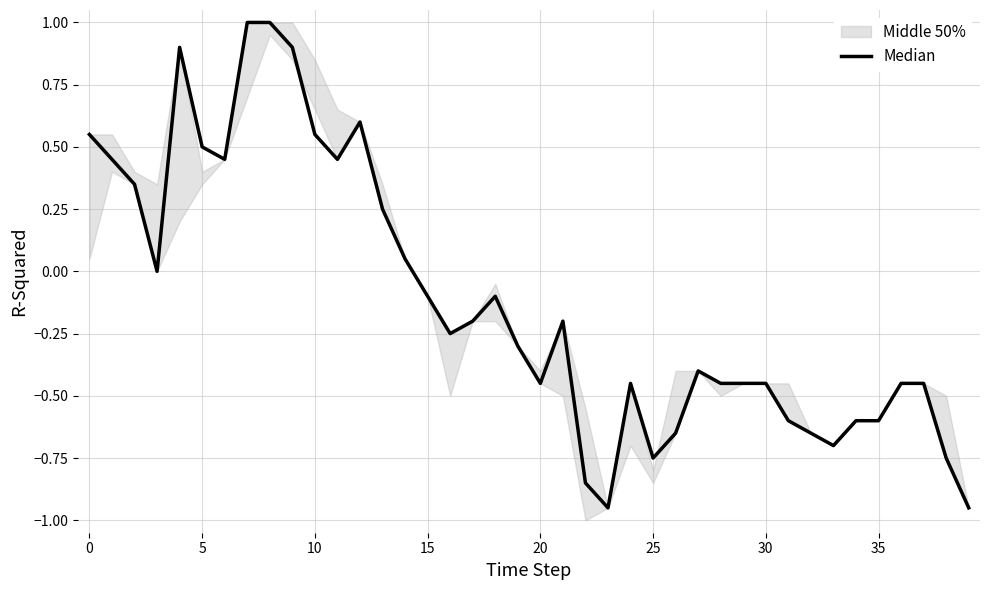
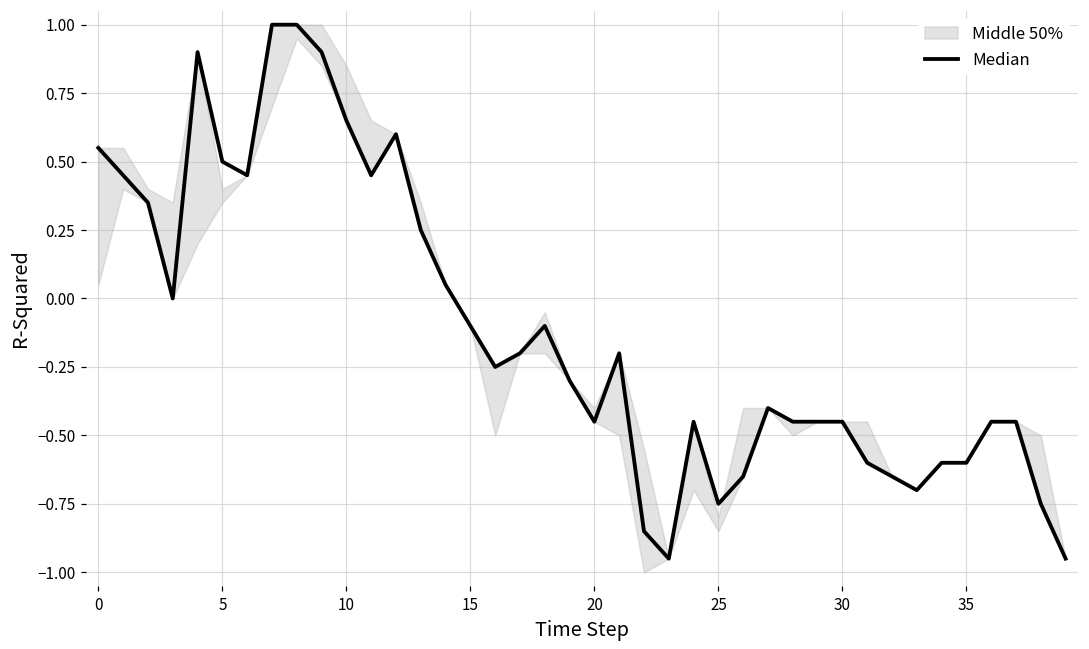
Median, 10: 0.55 -> 0.65
